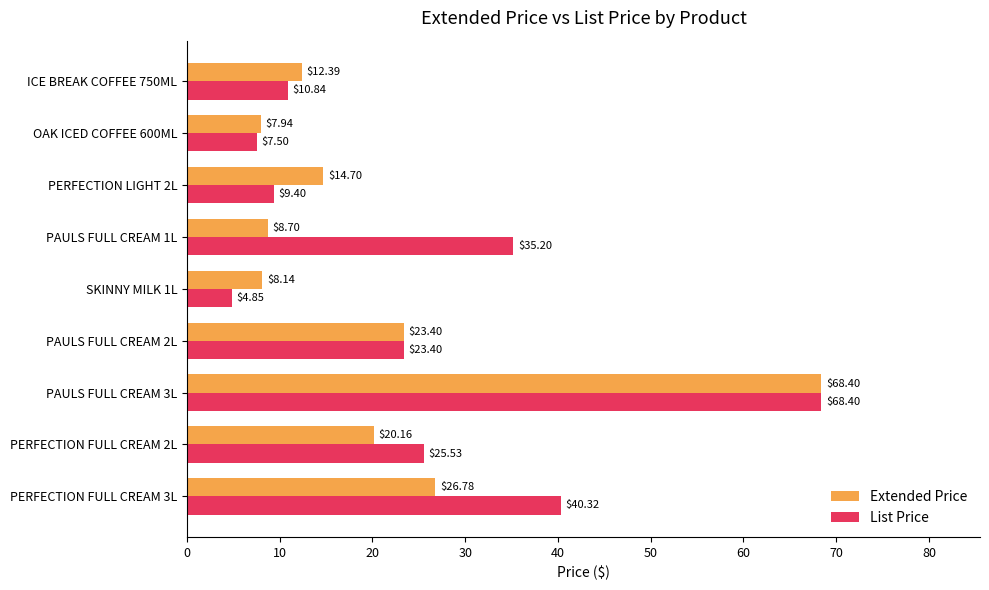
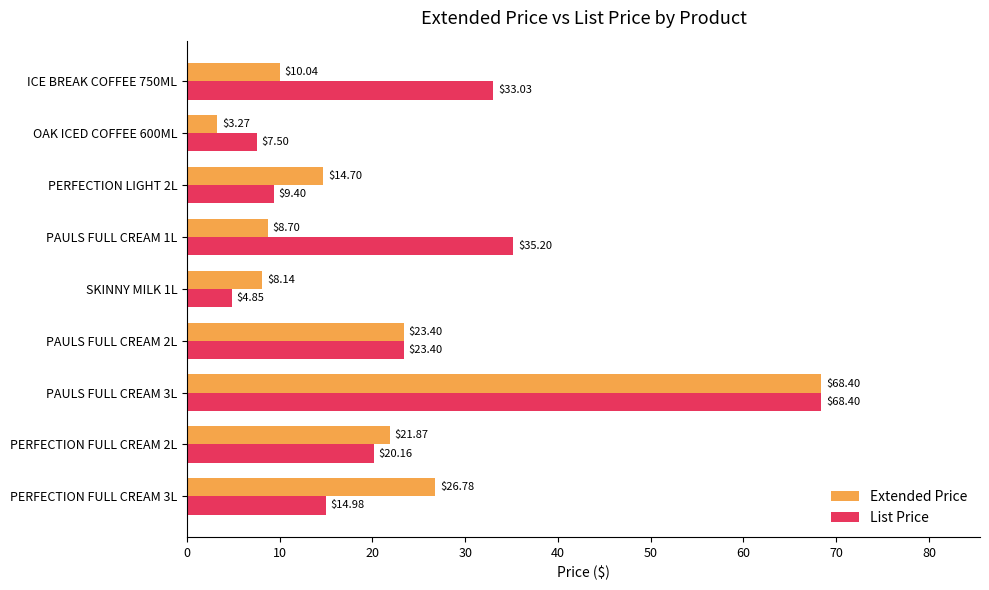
Extended Price, ICE BREAK COFFEE 750ML: $12.39 -> $10.04
List Price, ICE BREAK COFFEE 750ML: $10.84 -> $33.03
Extended Price, OAK ICED COFFEE 600ML: $7.94 -> $3.27
Extended Price, PERFECTION FULL CREAM 2L: $20.16 -> $21.87
List Price, PERFECTION FULL CREAM 2L: $25.53 -> $20.16
List Price, PERFECTION FULL CREAM 3L: $40.32 -> $14.98
